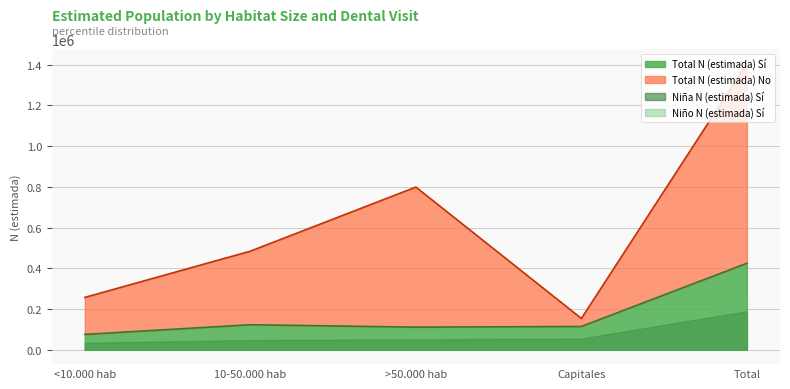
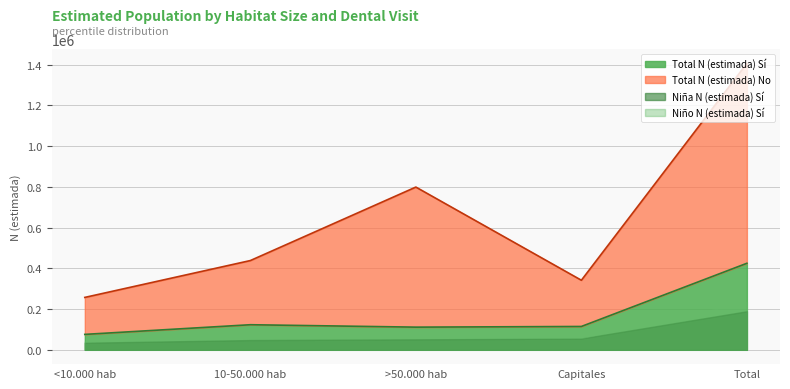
Total N (estimada) No, 10-50.000 hab: 360000 -> 310000
Total N (estimada) No, Capitales: 40000 -> 230000
